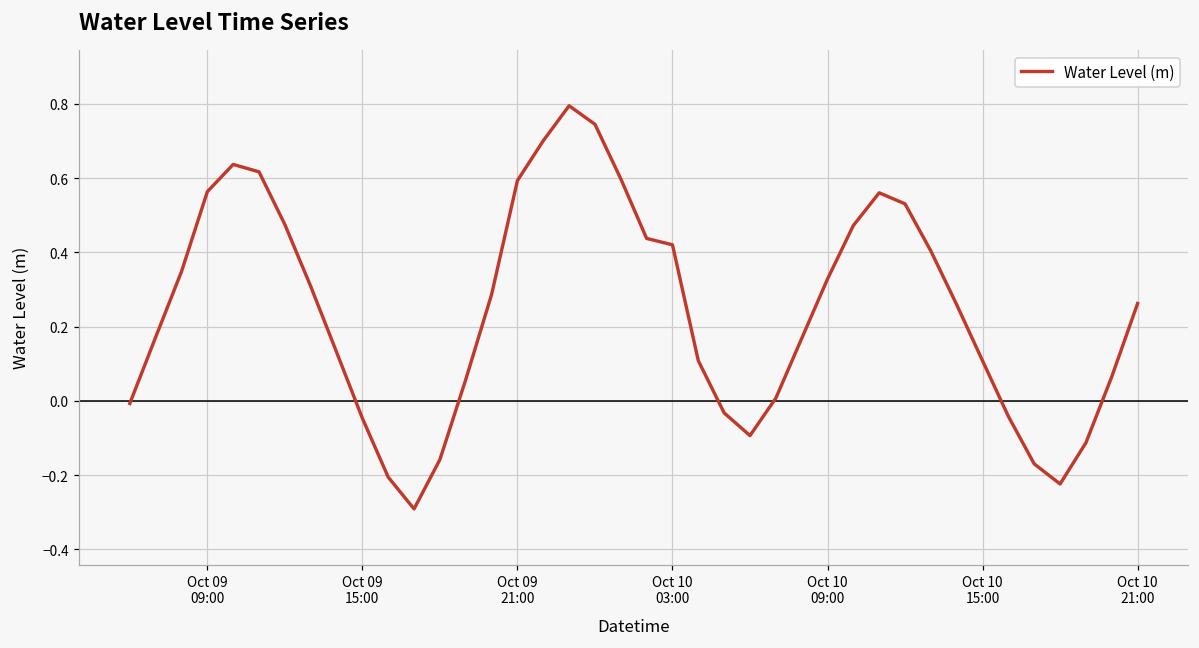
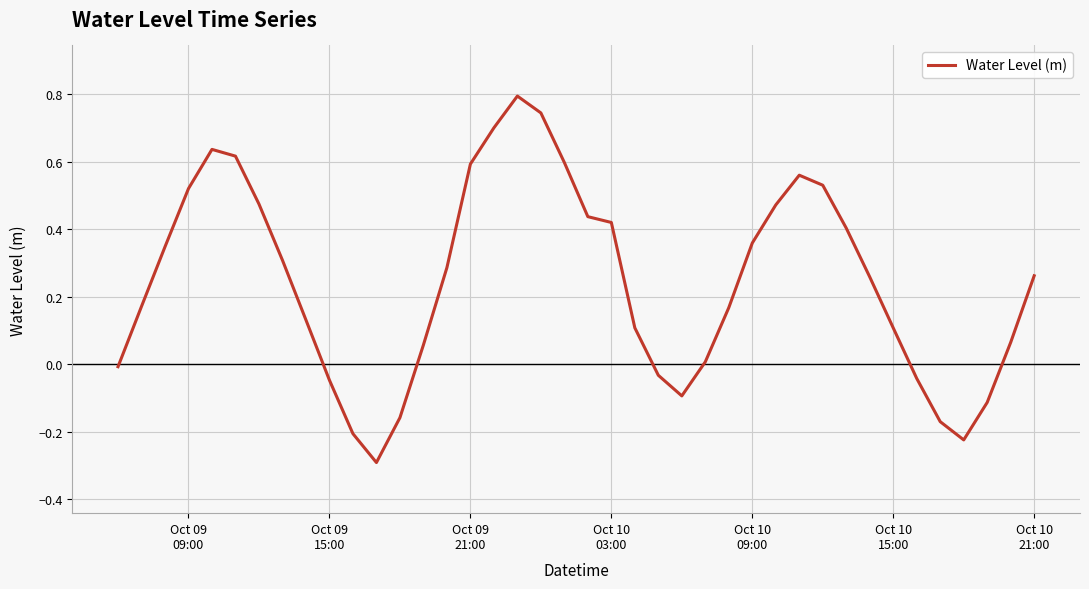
Oct 09 09:00: 0.56 -> 0.52
Oct 10 09:00: 0.33 -> 0.36
